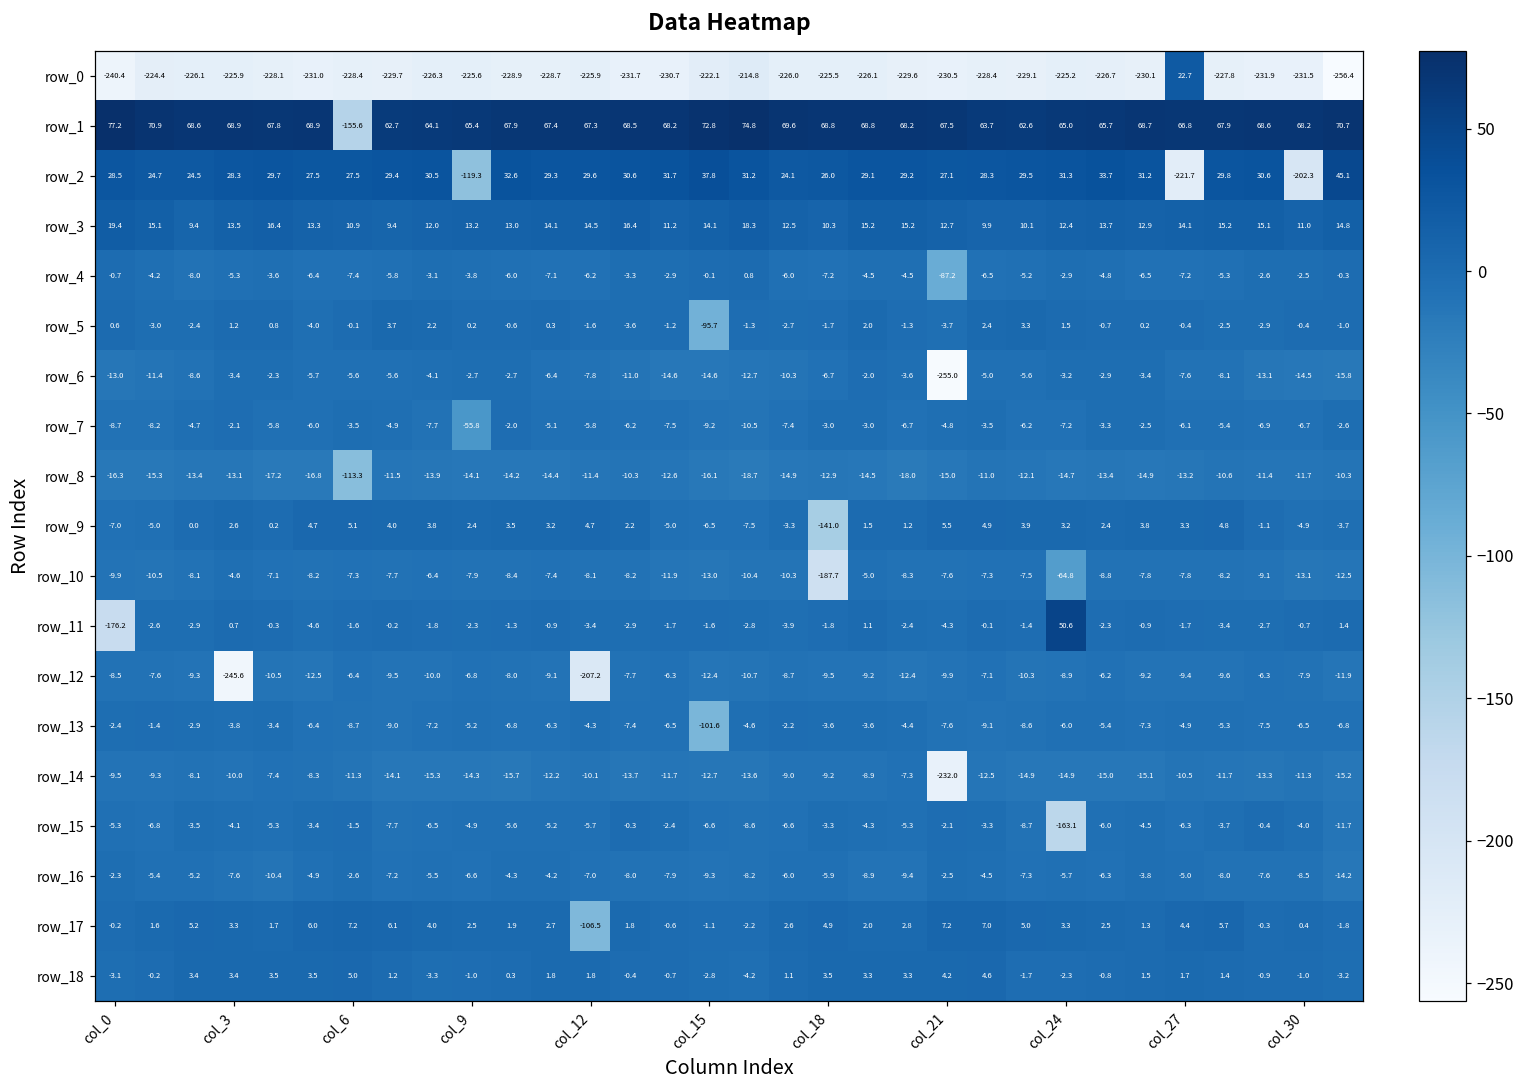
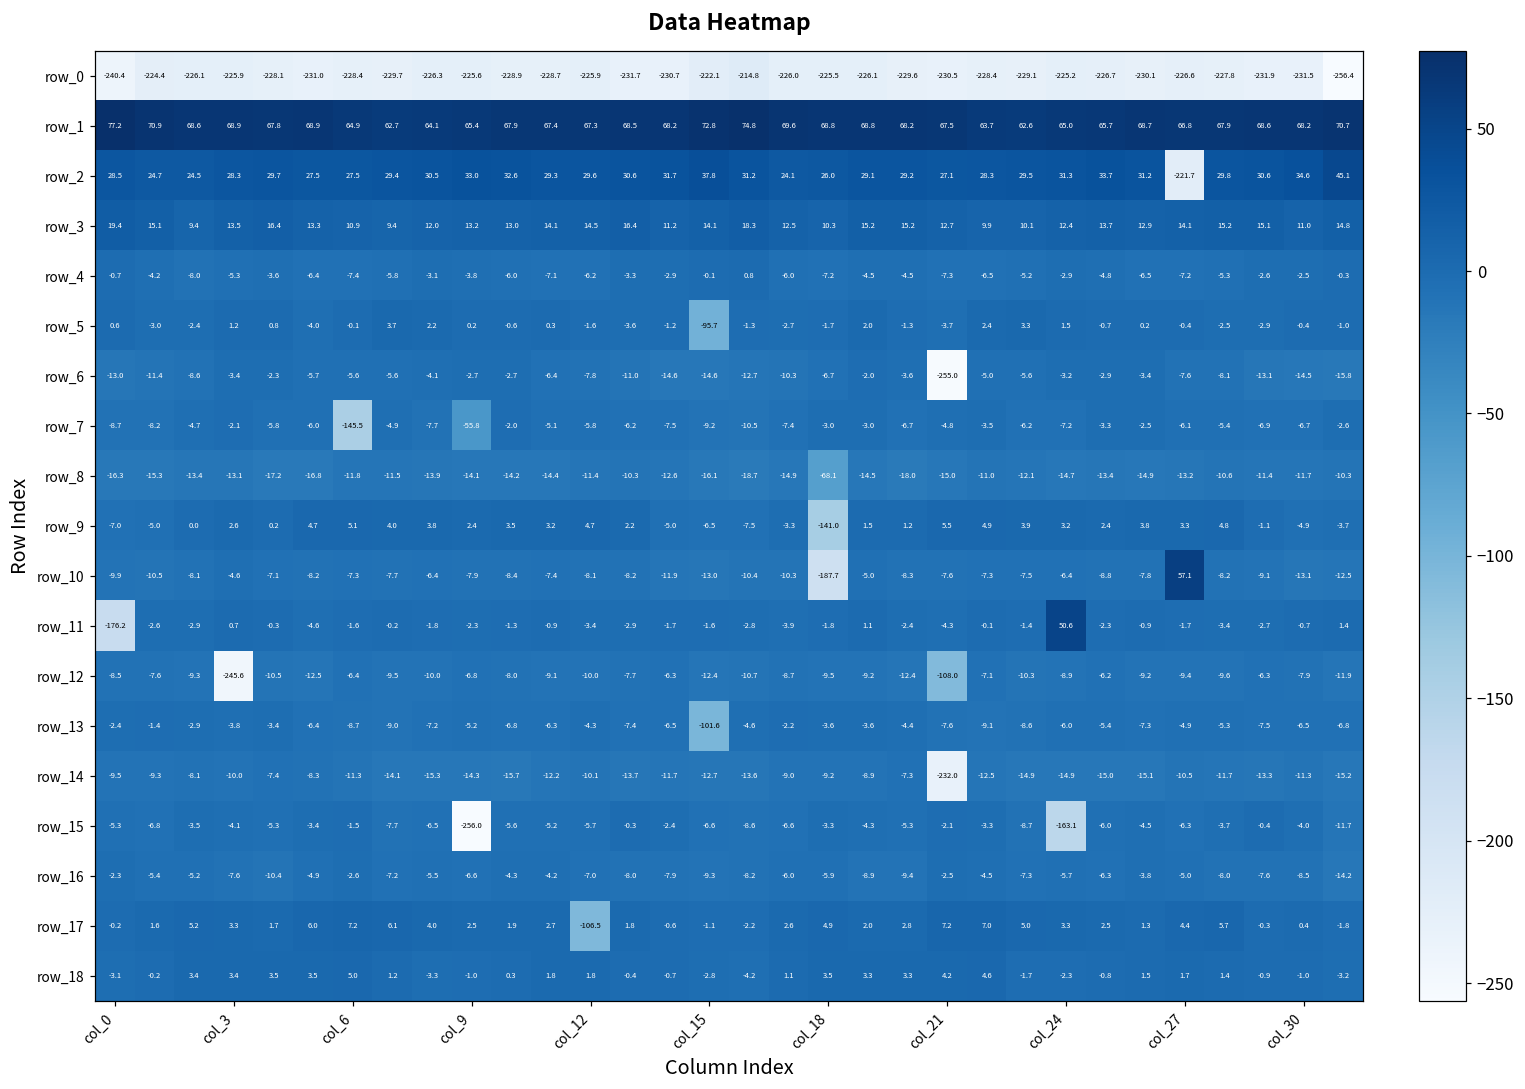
row_0, col_27: 22.7 -> -226.6
row_1, col_6: -155.6 -> 64.9
row_2, col_9: -119.3 -> 33.0
row_2, col_30: -202.3 -> 34.6
row_4, col_21: -87.2 -> -7.3
row_7, col_6: -3.5 -> -145.5
row_8, col_6: -113.3 -> -11.8
row_8, col_18: -12.9 -> -68.1
row_10, col_24: -64.8 -> -6.4
row_10, col_27: -7.8 -> 57.1
row_12, col_12: -207.2 -> -10.0
row_12, col_21: -9.9 -> -108.0
row_15, col_9: -4.9 -> -256.0
